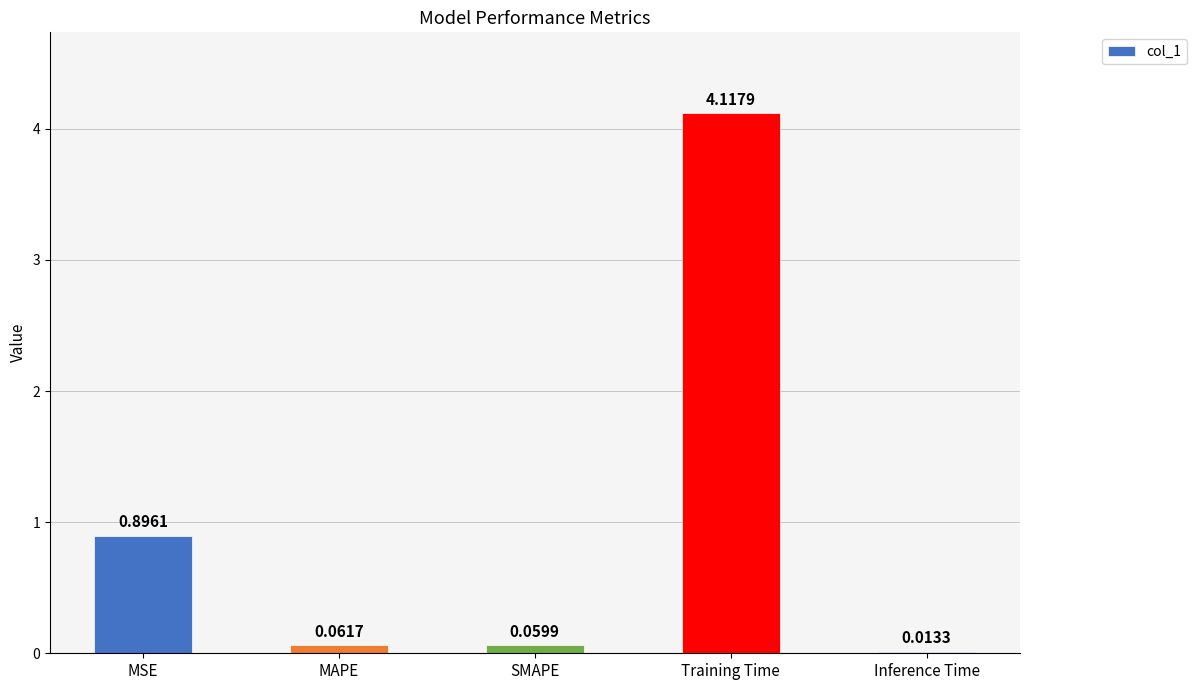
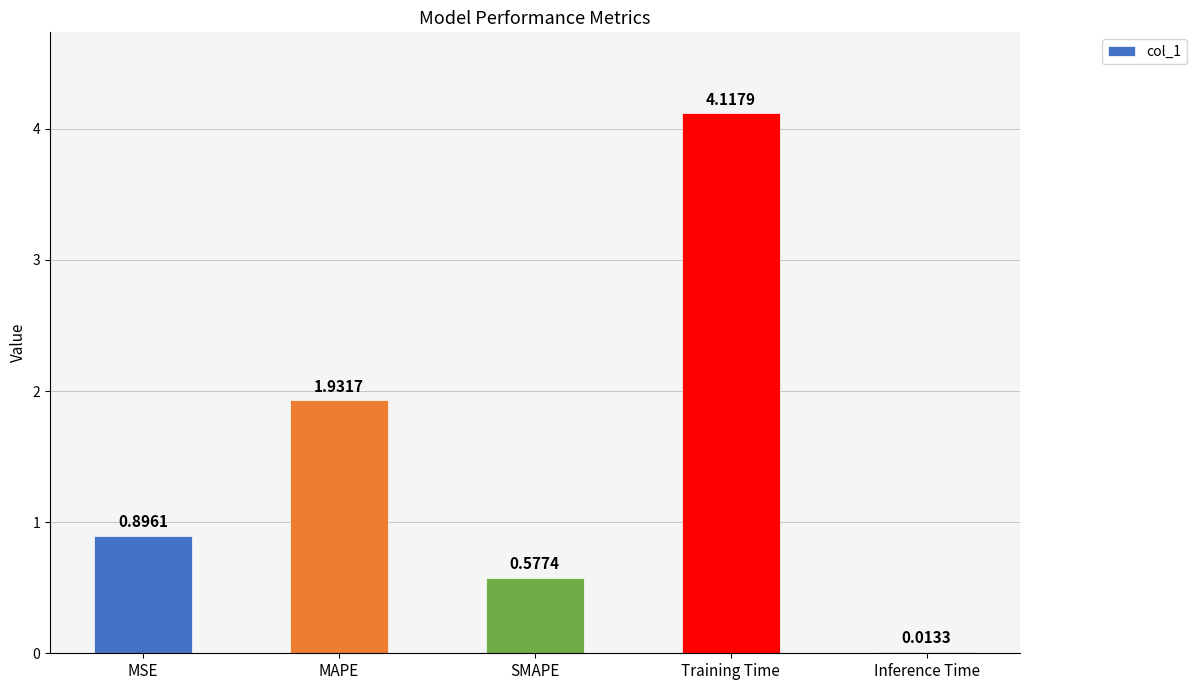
MAPE: 0.0617 -> 1.9317
SMAPE: 0.0599 -> 0.5774
